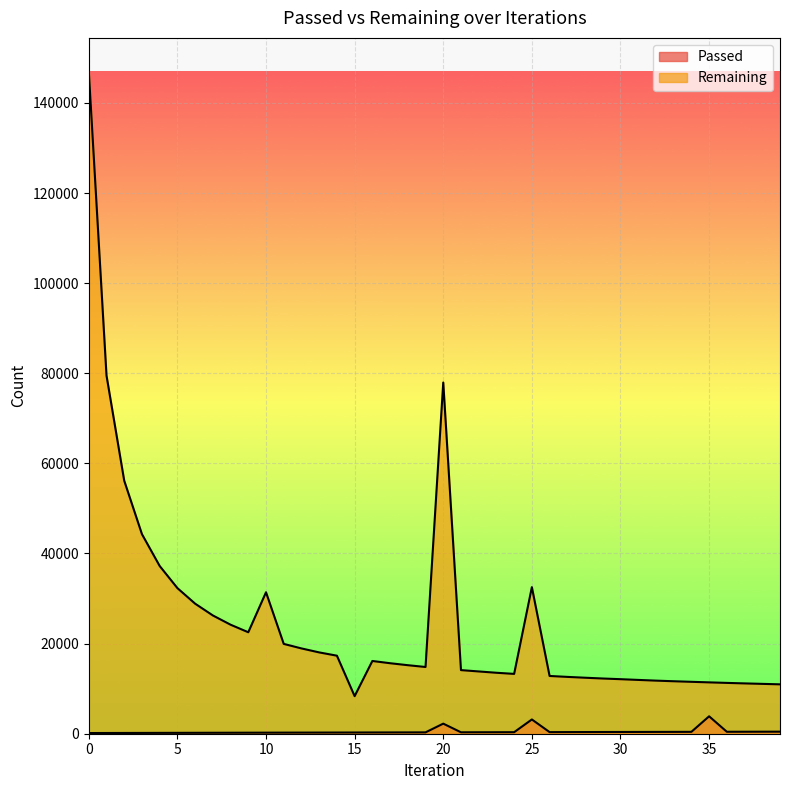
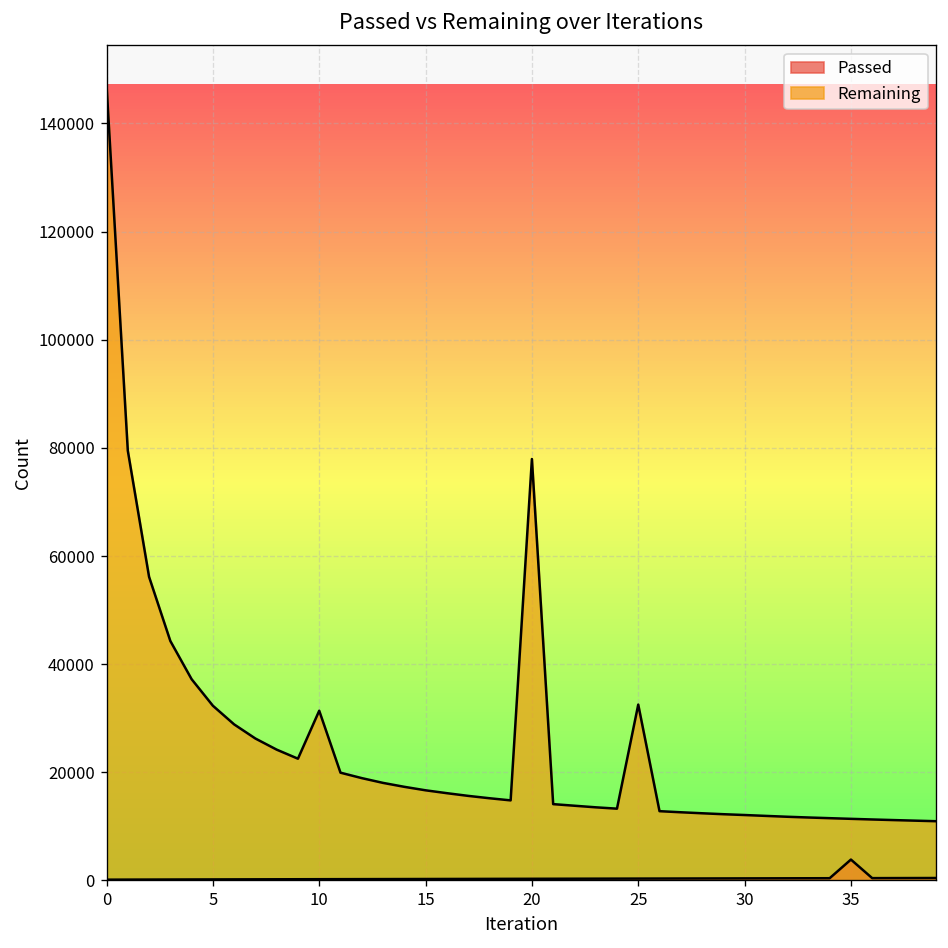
Remaining, 15: 8000 -> 17000
Passed, 20: 2000 -> 0
Passed, 25: 3000 -> 0
